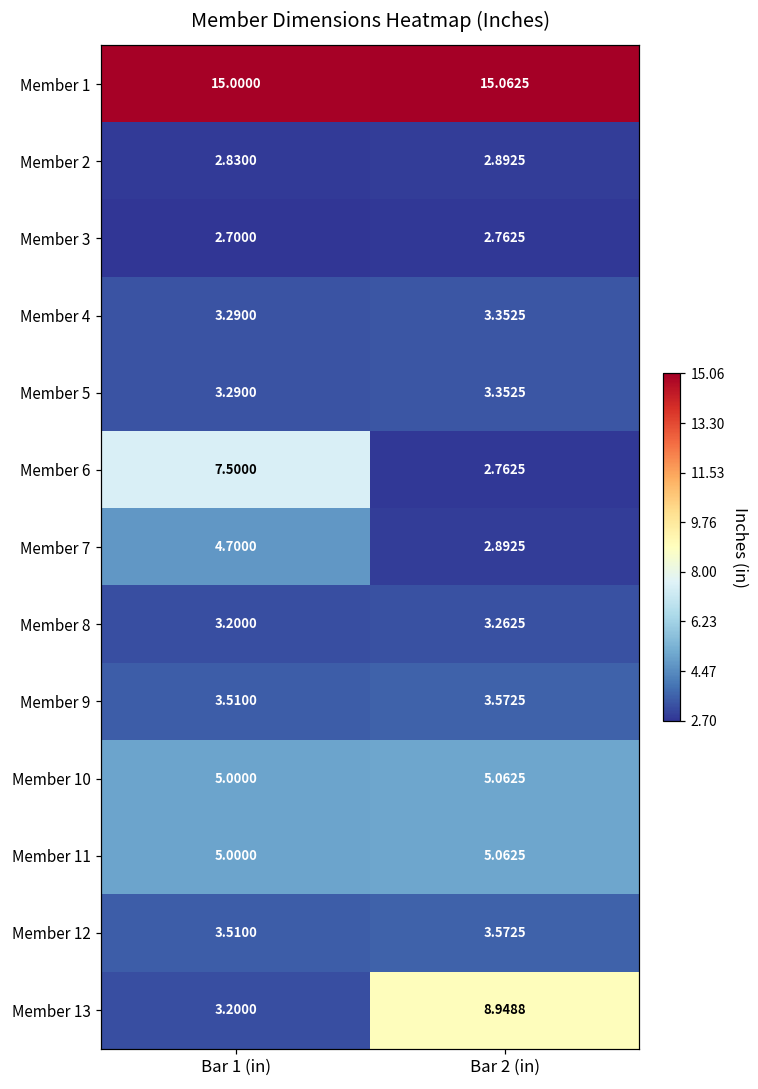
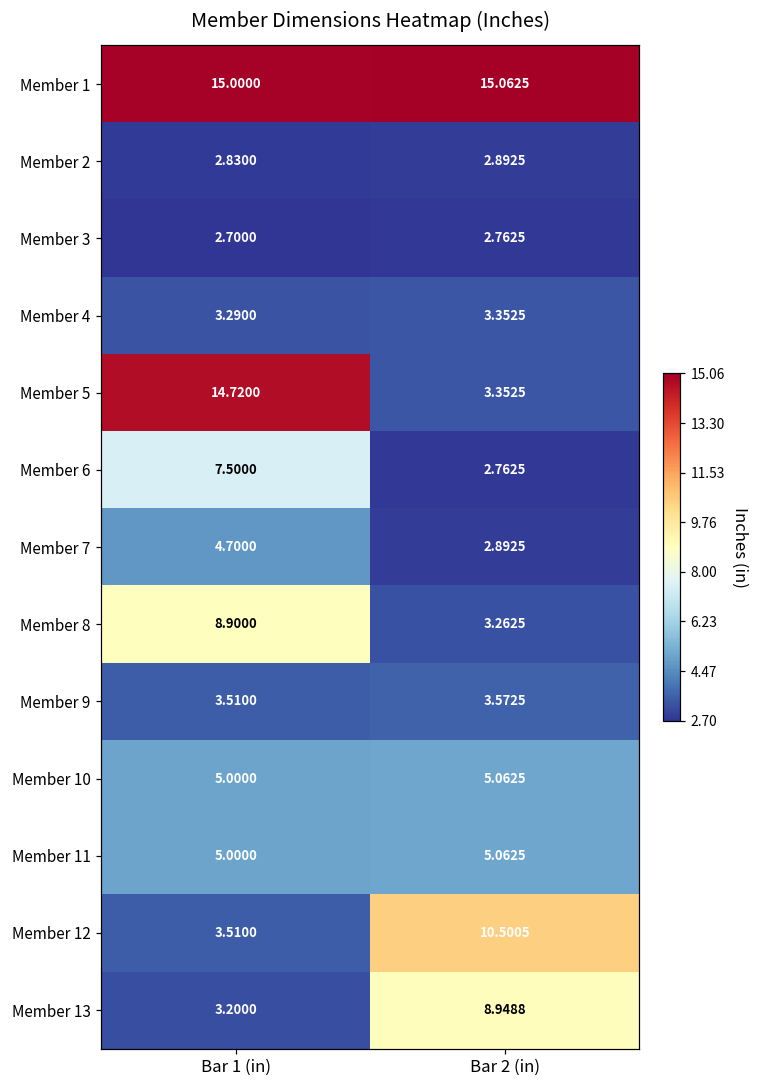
Member 5, Bar 1 (in): 3.2900 -> 14.7200
Member 8, Bar 1 (in): 3.2000 -> 8.9000
Member 12, Bar 2 (in): 3.5725 -> 10.5005
